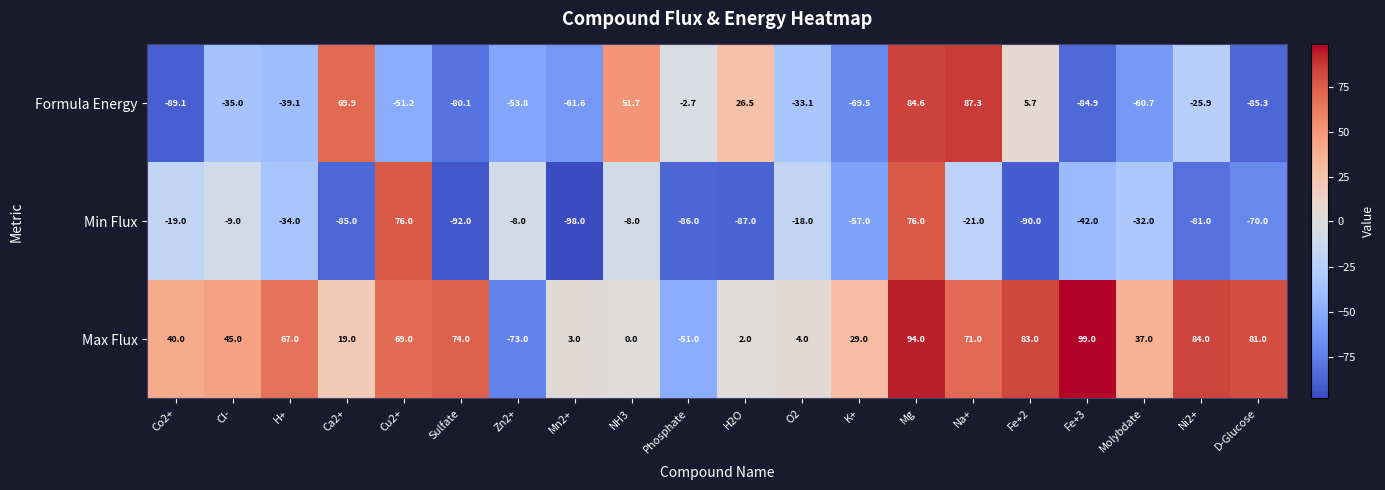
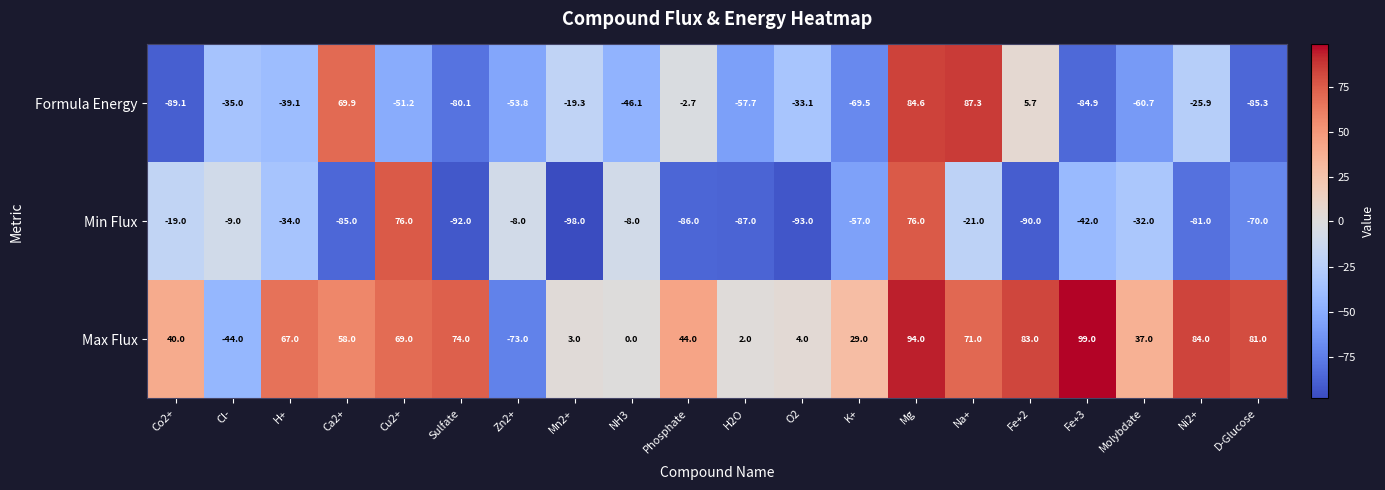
Formula Energy, Mn2+: -61.6 -> -19.3
Formula Energy, NH3: 51.7 -> -46.1
Formula Energy, H2O: 26.5 -> -57.7
Min Flux, O2: -18.0 -> -93.0
Max Flux, Cl-: 45.0 -> -44.0
Max Flux, Ca2+: 19.0 -> 58.0
Max Flux, Phosphate: -51.0 -> 44.0
